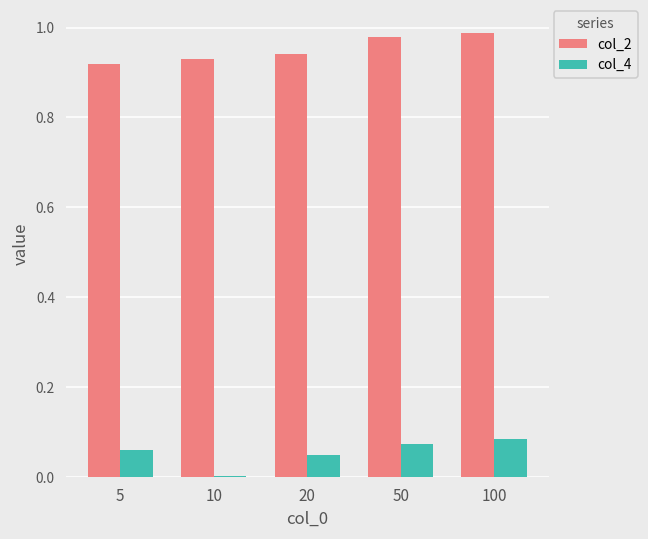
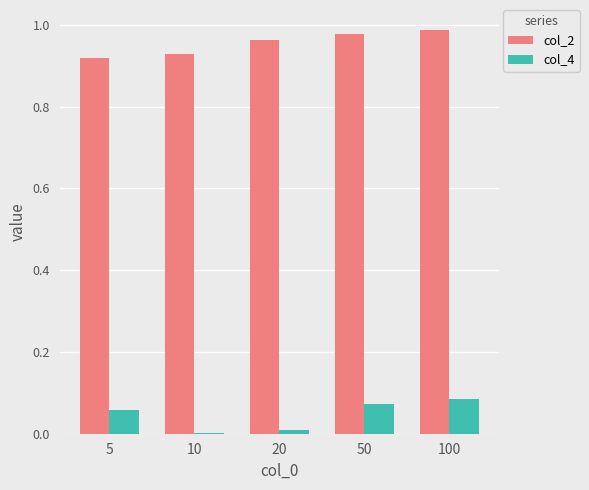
col_2, 20: 0.94 -> 0.96
col_4, 20: 0.05 -> 0.01
